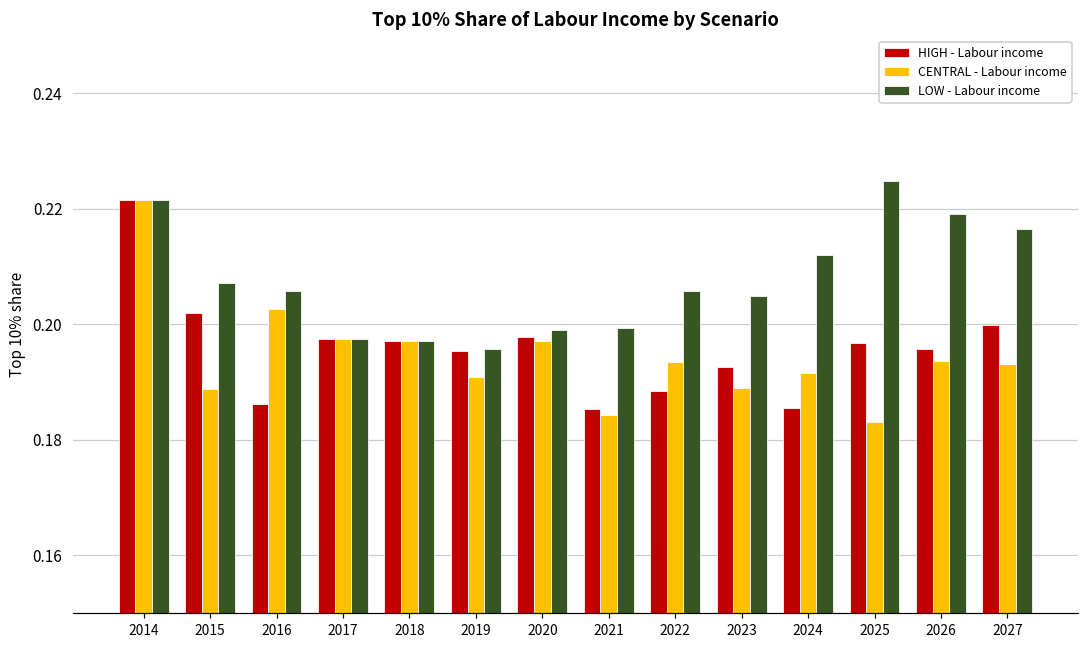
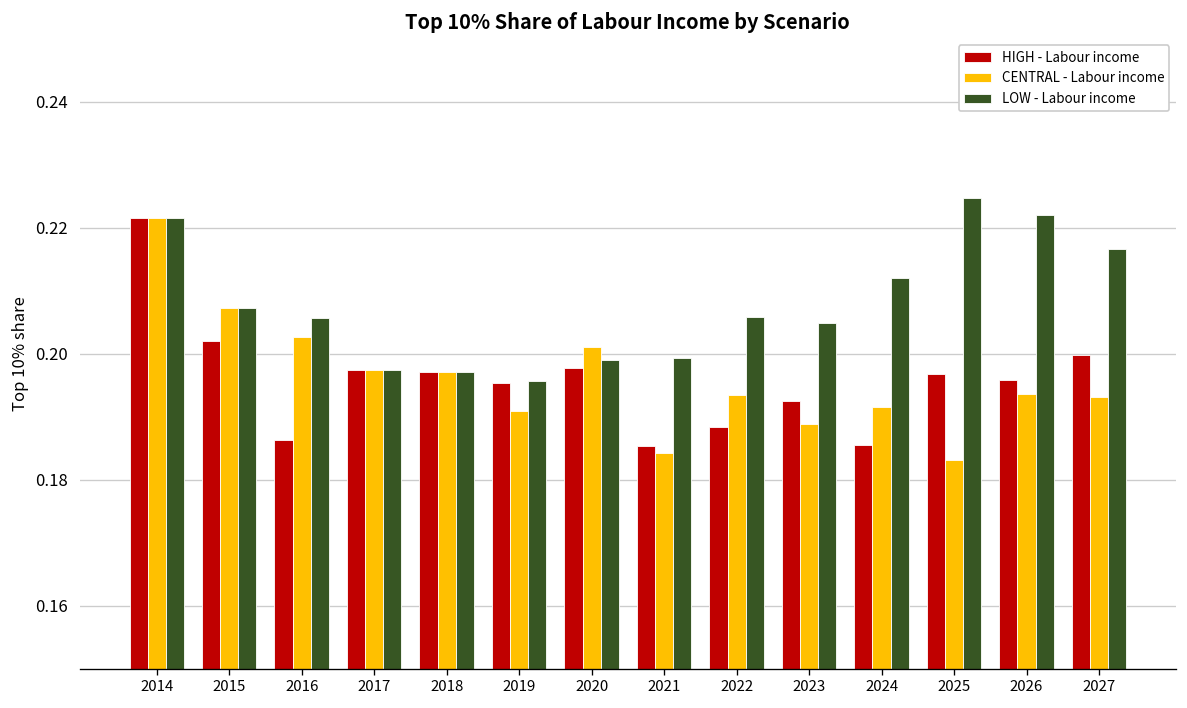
CENTRAL - Labour income, 2015: 0.189 -> 0.207
CENTRAL - Labour income, 2020: 0.197 -> 0.201
LOW - Labour income, 2026: 0.219 -> 0.222
